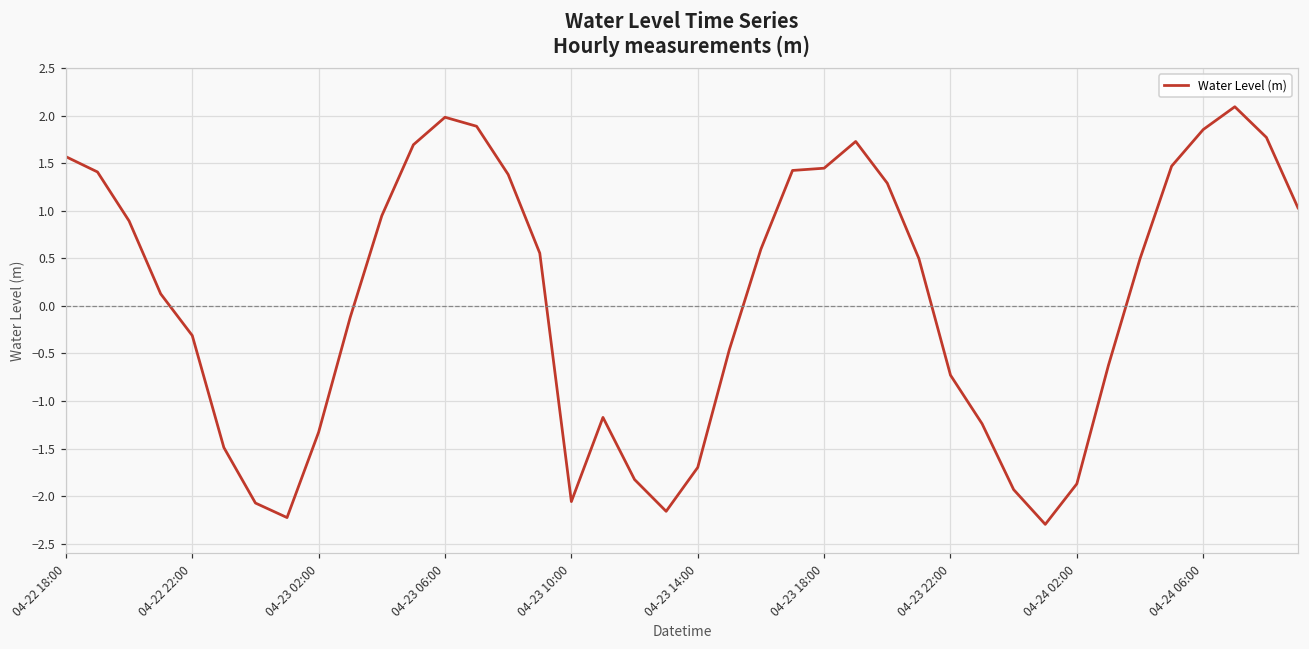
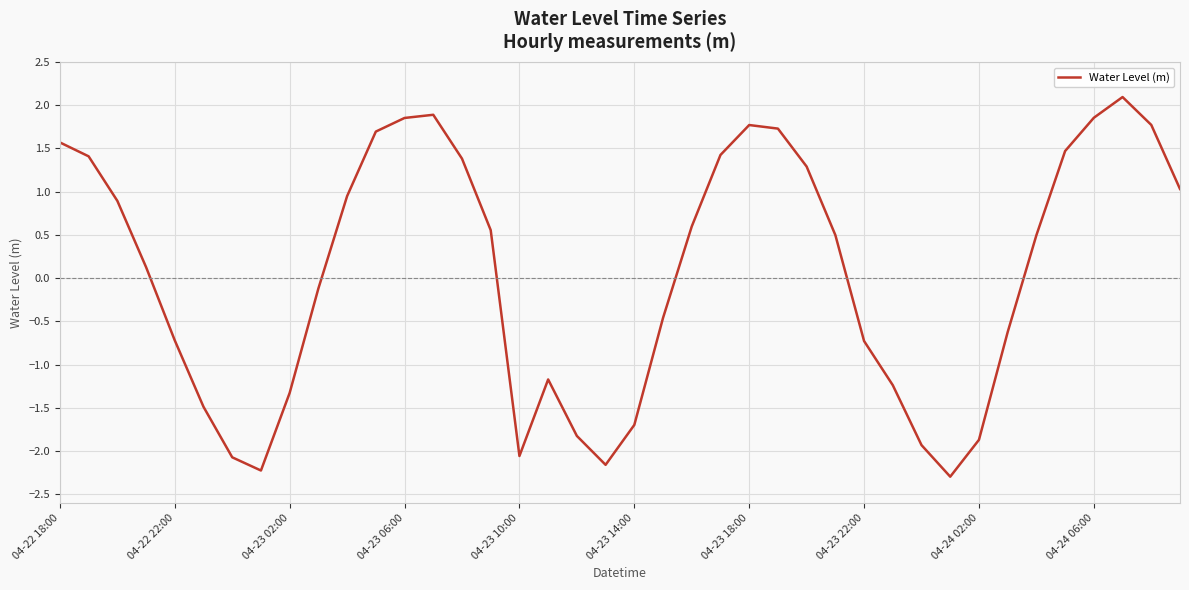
04-22 22:00: -0.3 -> -0.7
04-23 06:00: 2.0 -> 1.9
04-23 18:00: 1.4 -> 1.8
